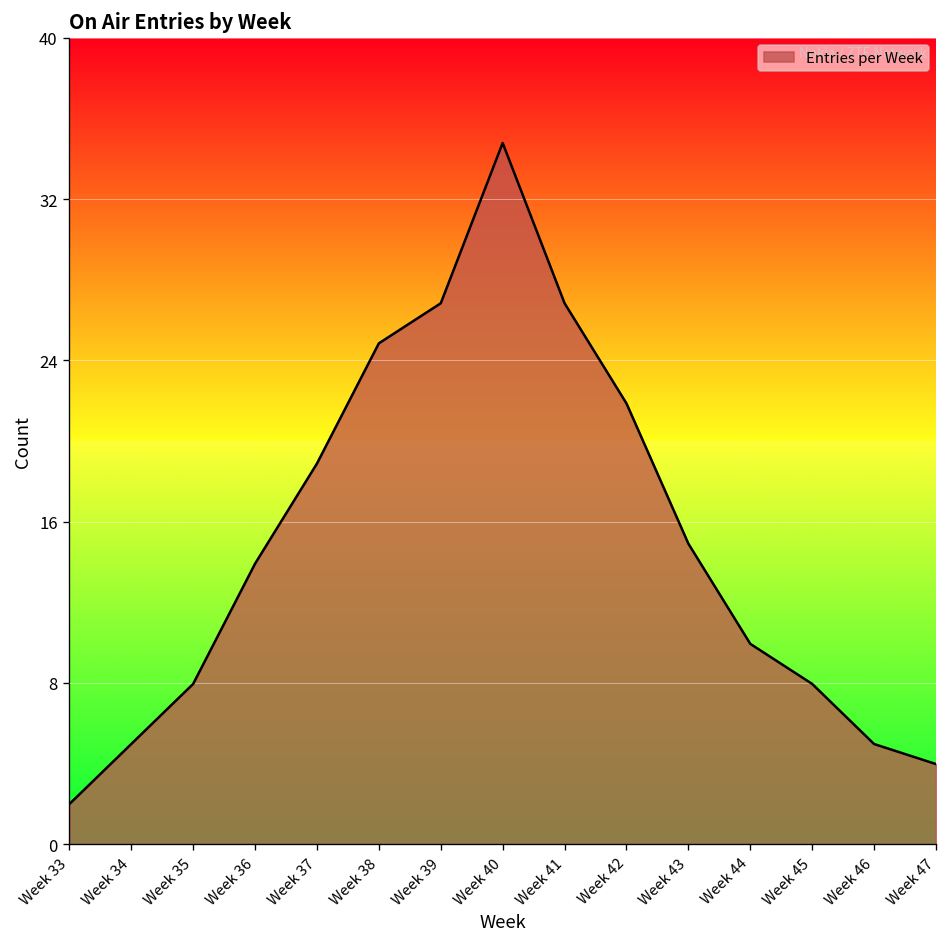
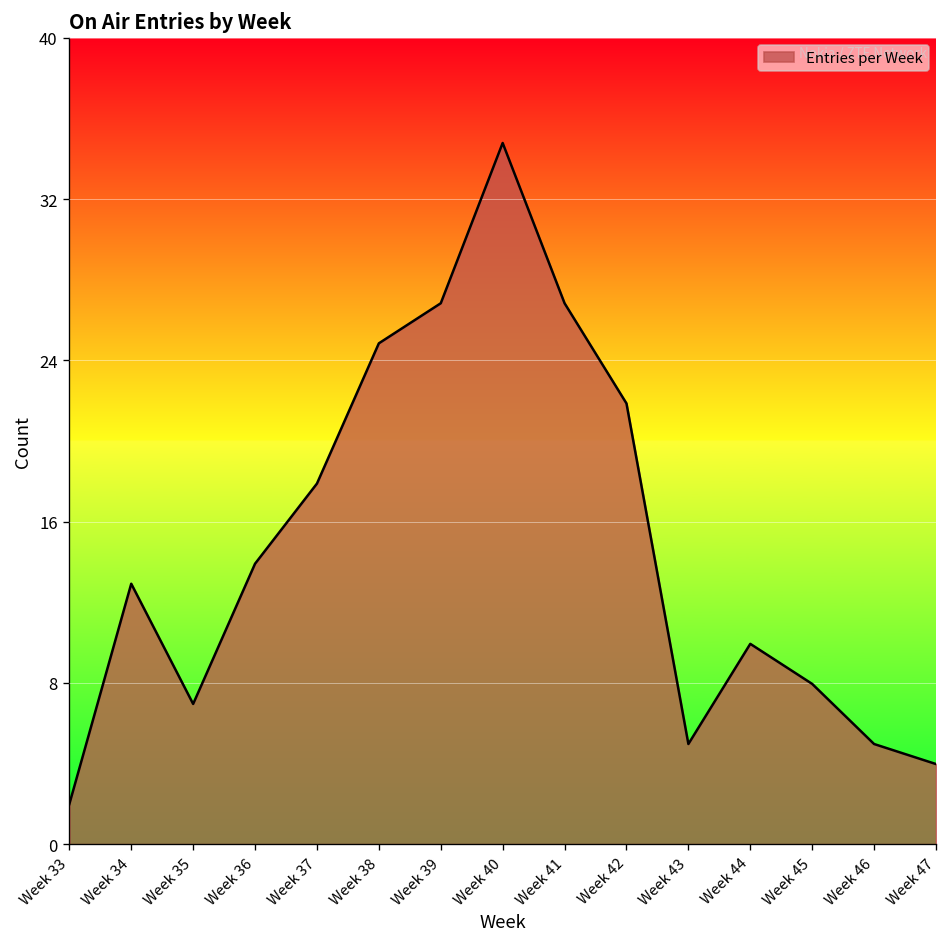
Week 34: 5 -> 13
Week 35: 8 -> 7
Week 37: 19 -> 18
Week 43: 15 -> 5
